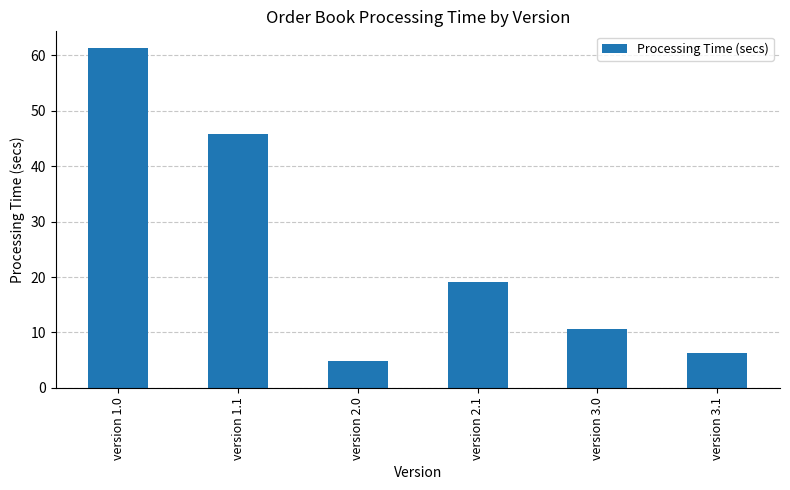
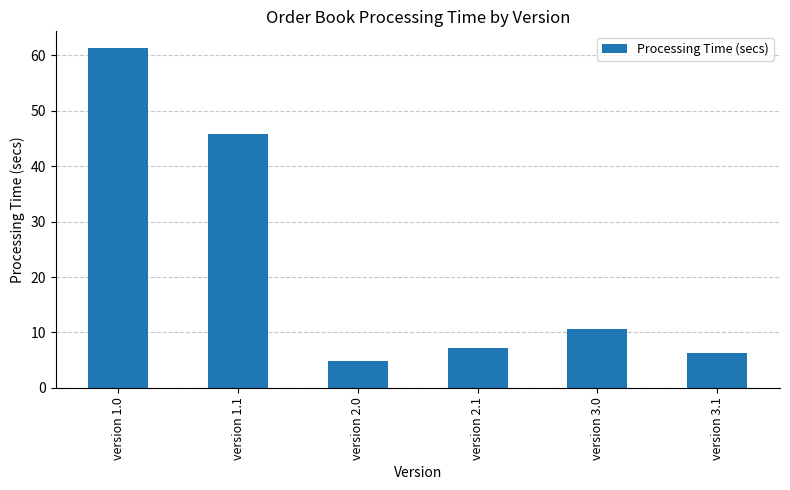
version 2.1: 19 -> 7
